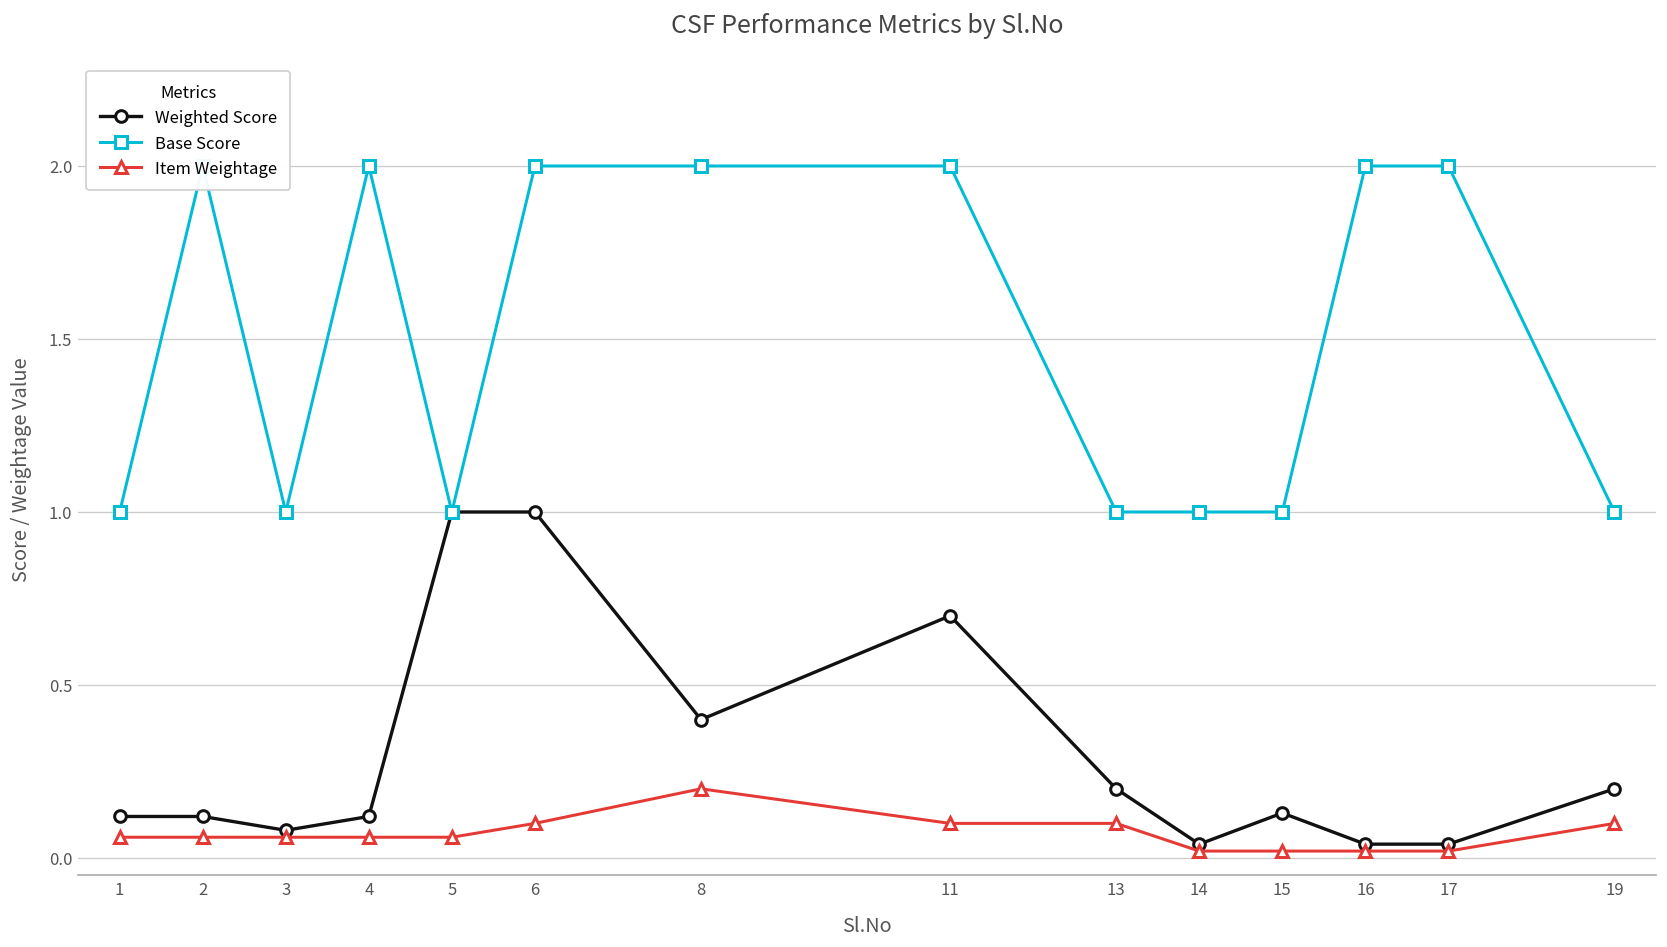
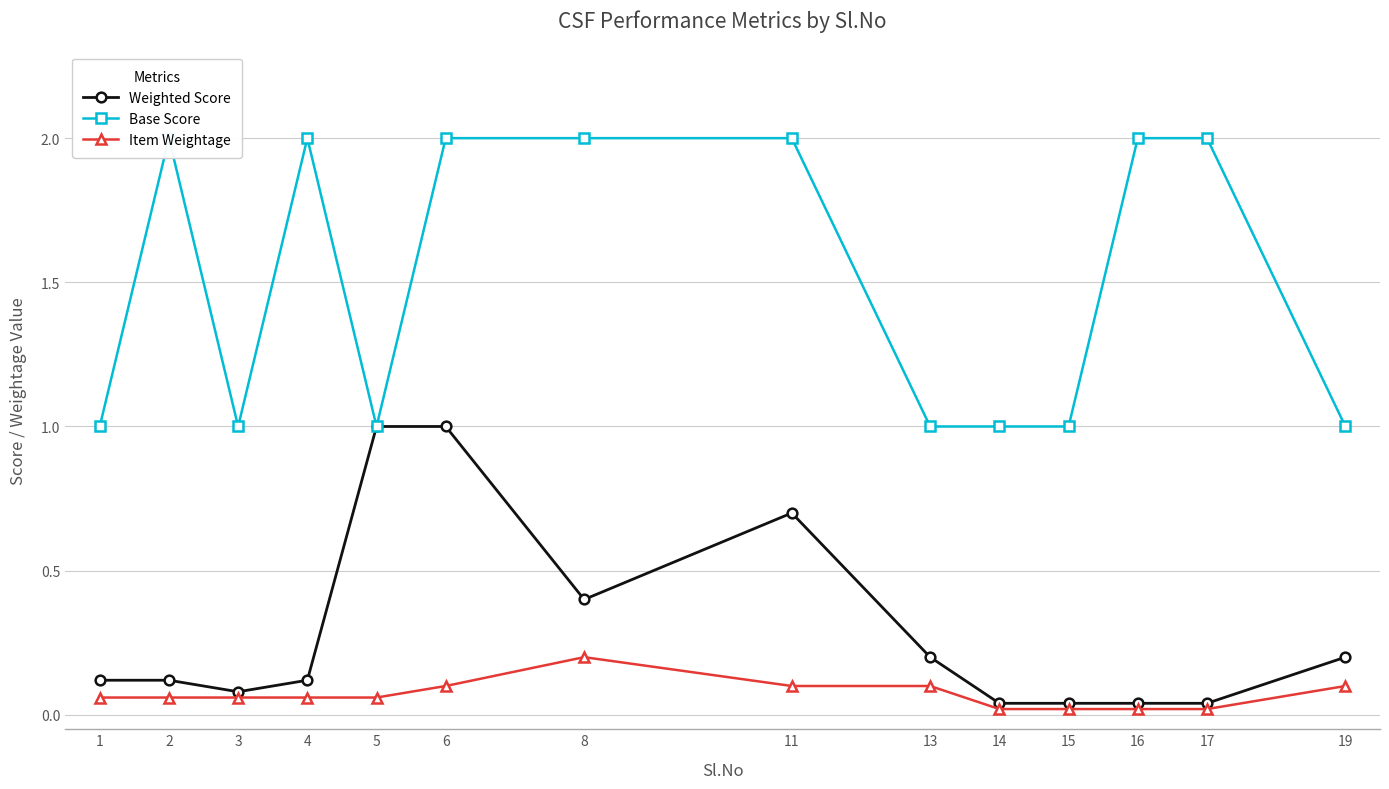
Weighted Score, 15: 0.13 -> 0.04
